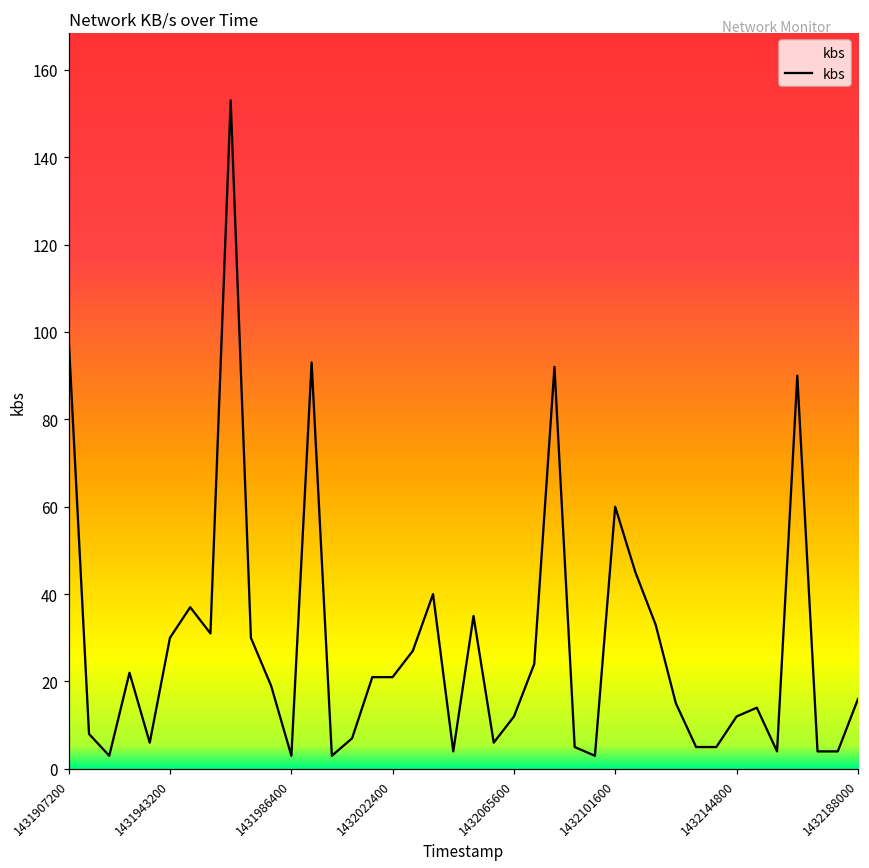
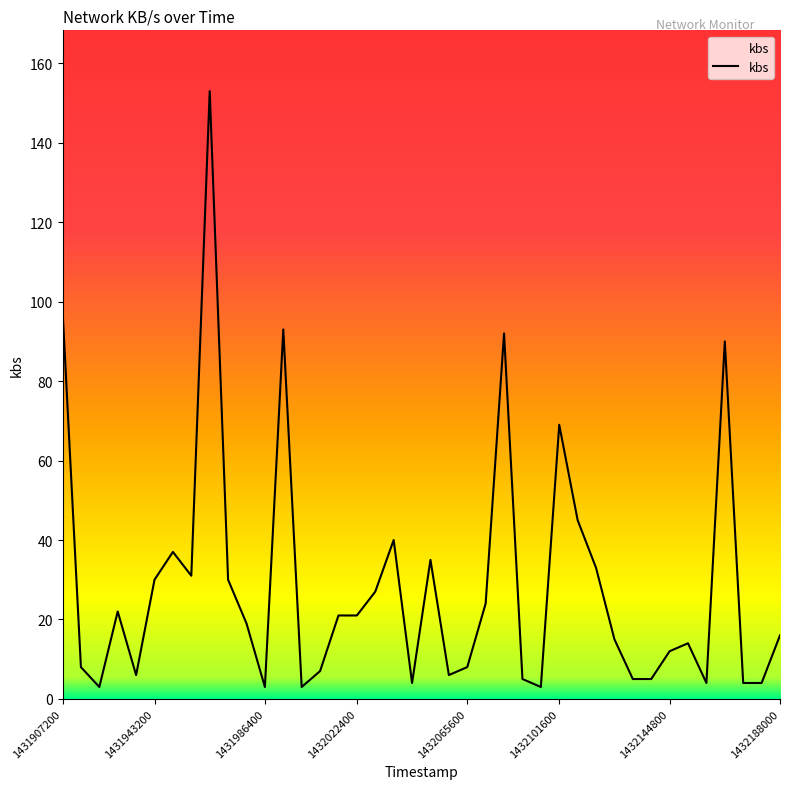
1432065600: 12 -> 8
1432101600: 60 -> 69
